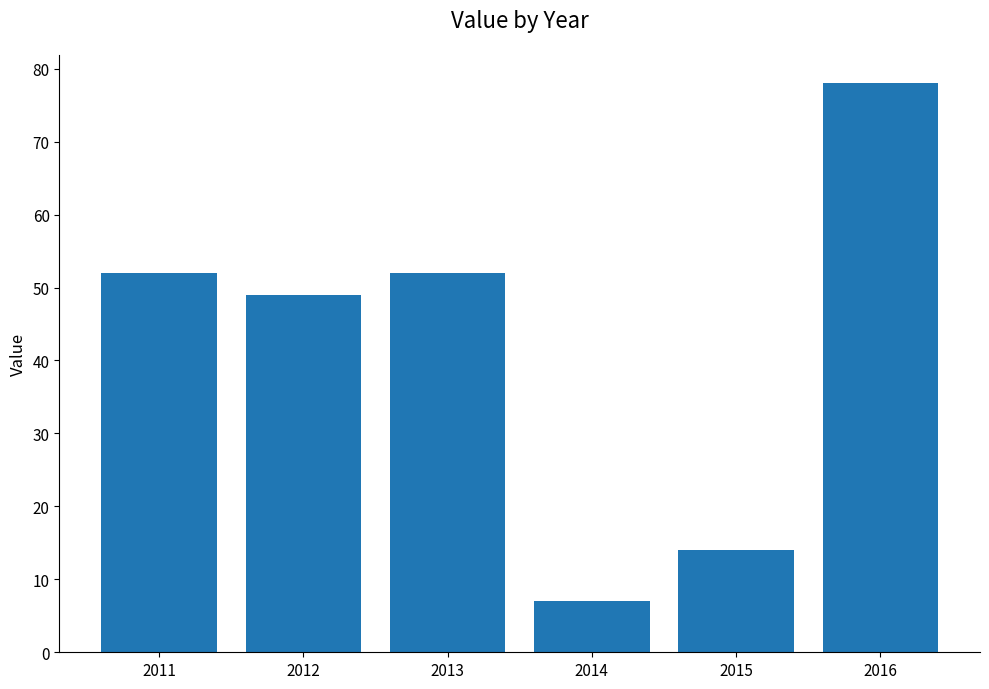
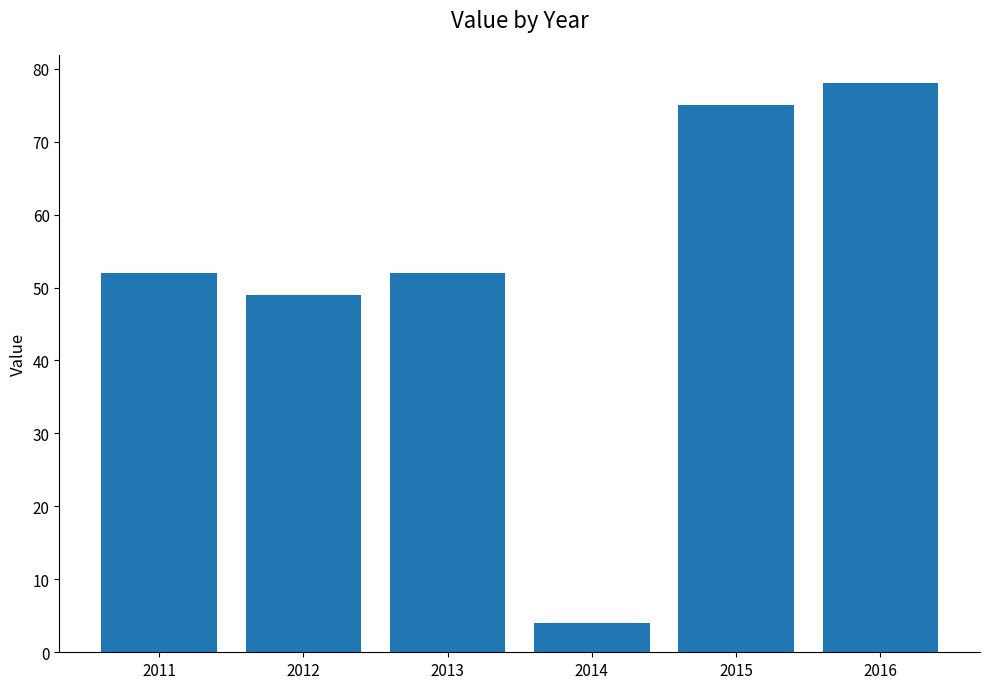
2014: 7 -> 4
2015: 14 -> 75
